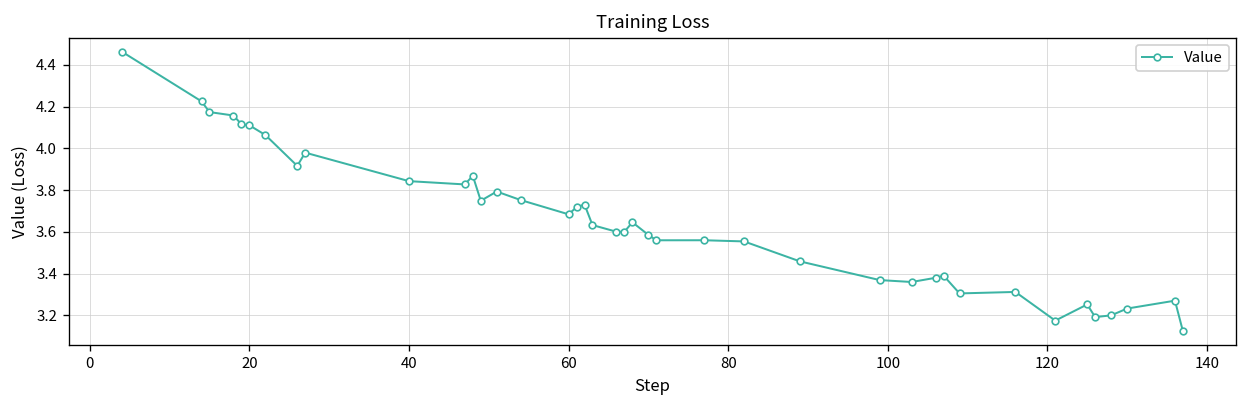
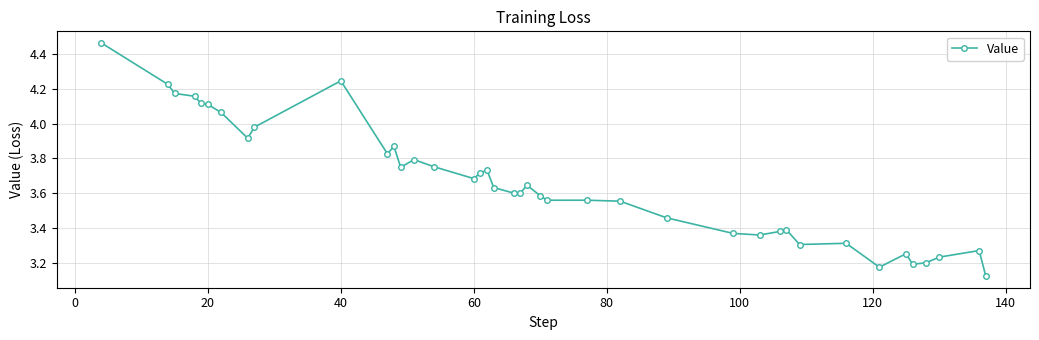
40: 3.84 -> 4.25
